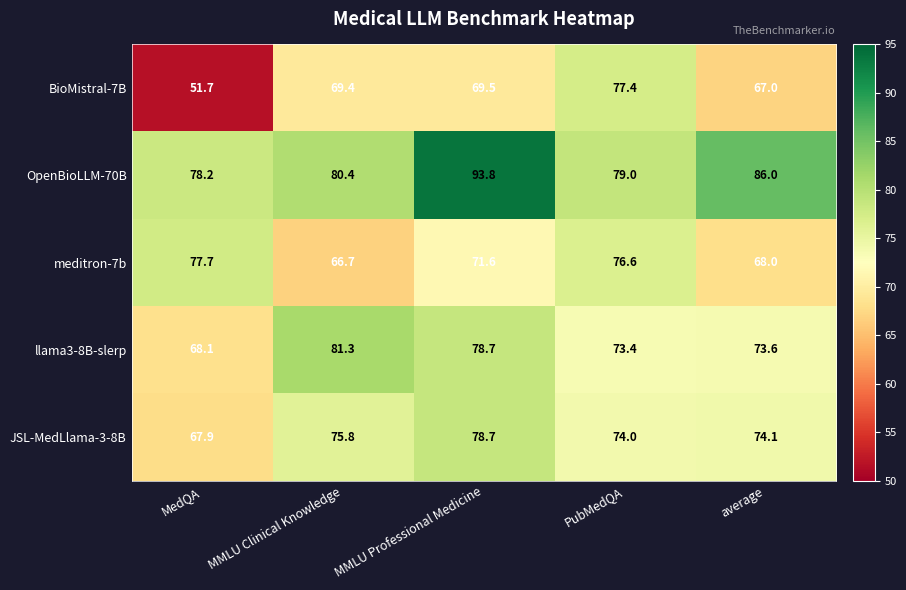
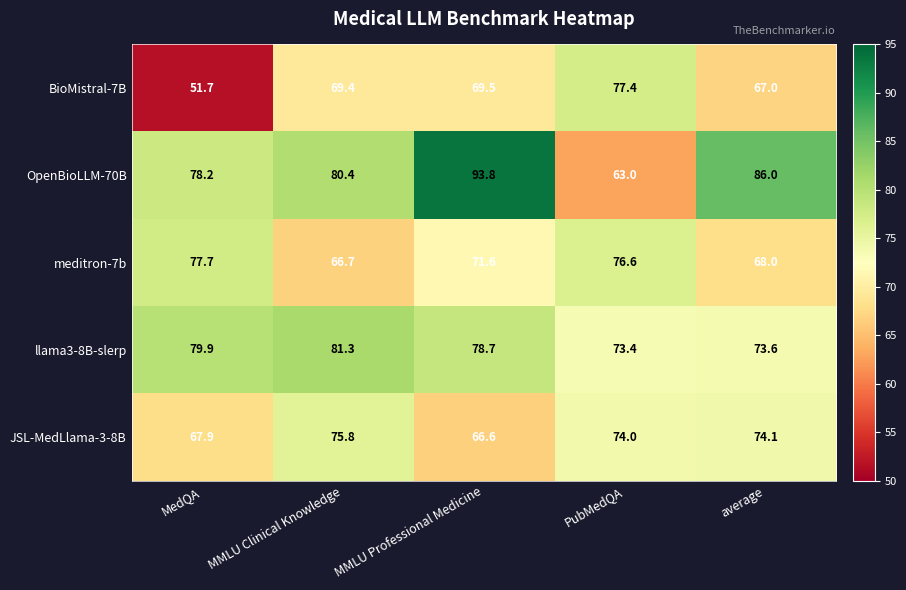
OpenBioLLM-70B, PubMedQA: 79.0 -> 63.0
llama3-8B-slerp, MedQA: 68.1 -> 79.9
JSL-MedLlama-3-8B, MMLU Professional Medicine: 78.7 -> 66.6
